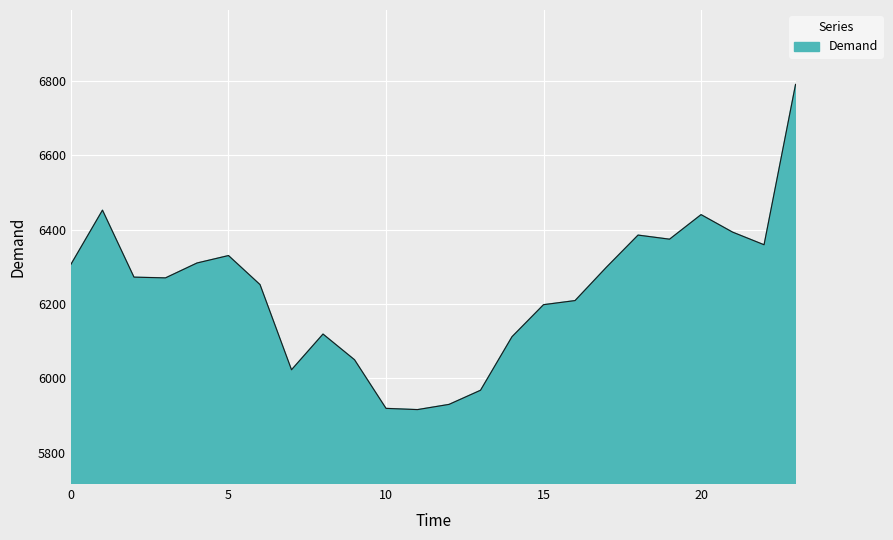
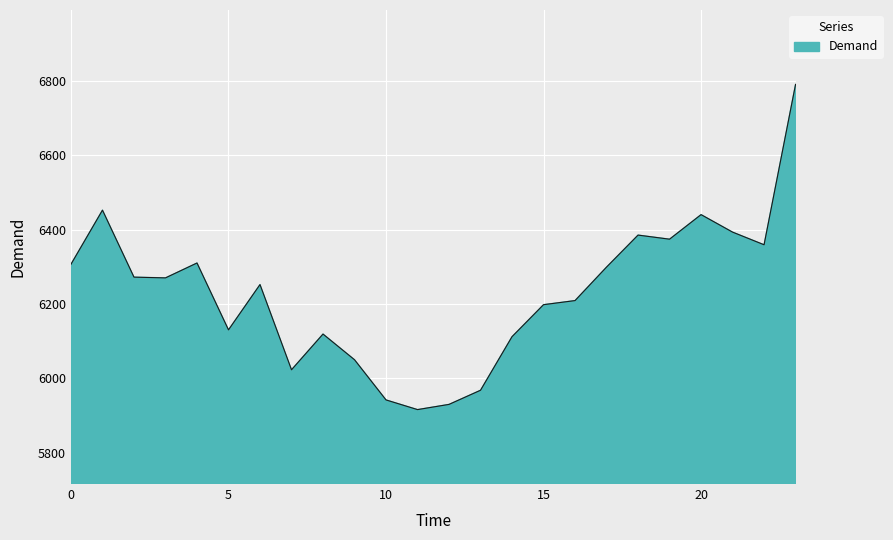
5: 6330 -> 6130
10: 5920 -> 5940
